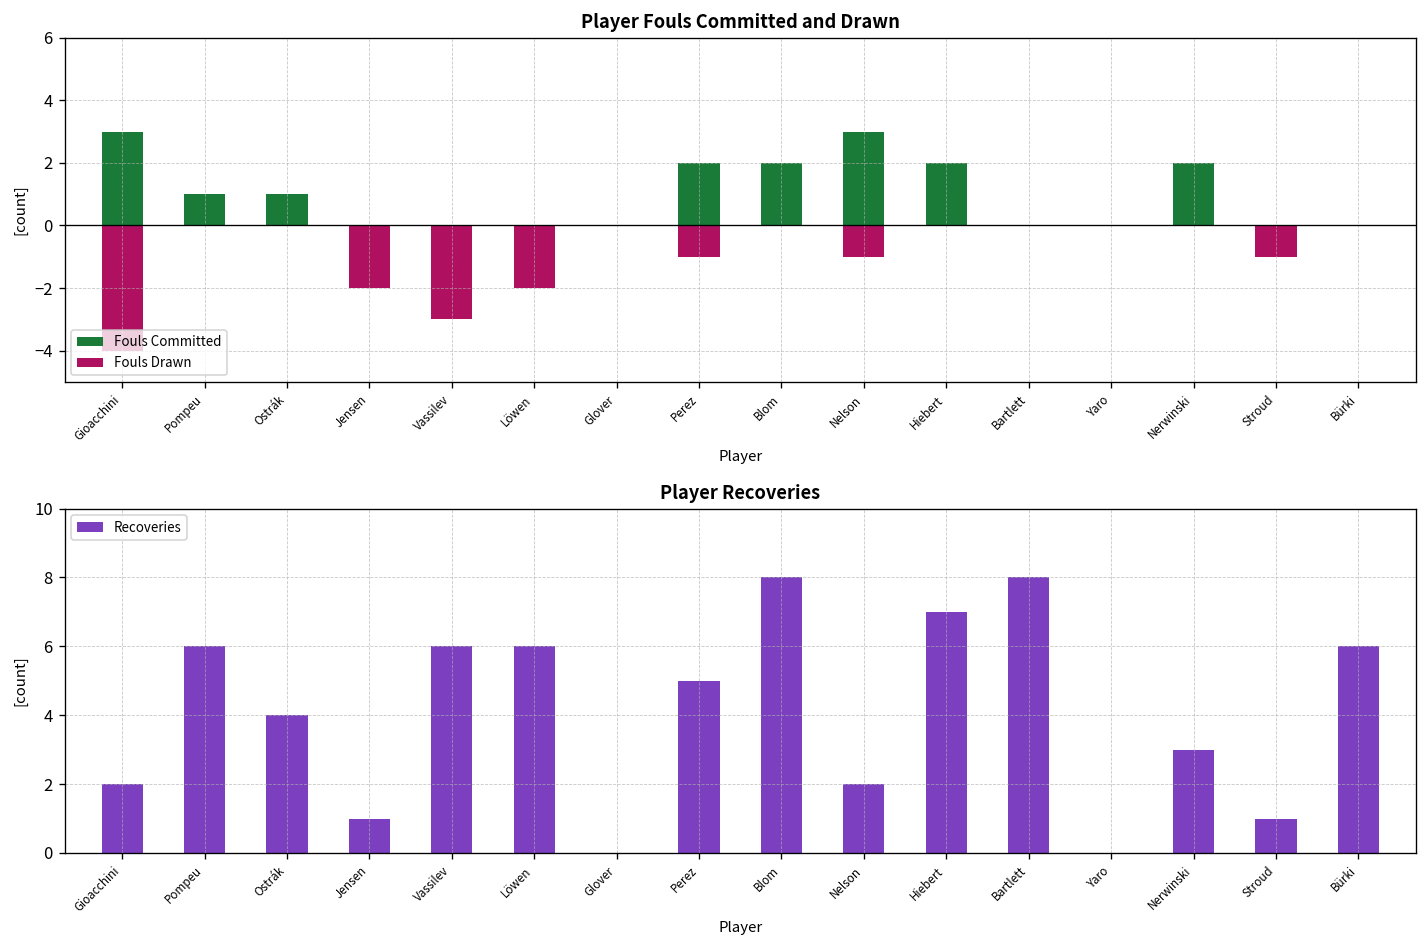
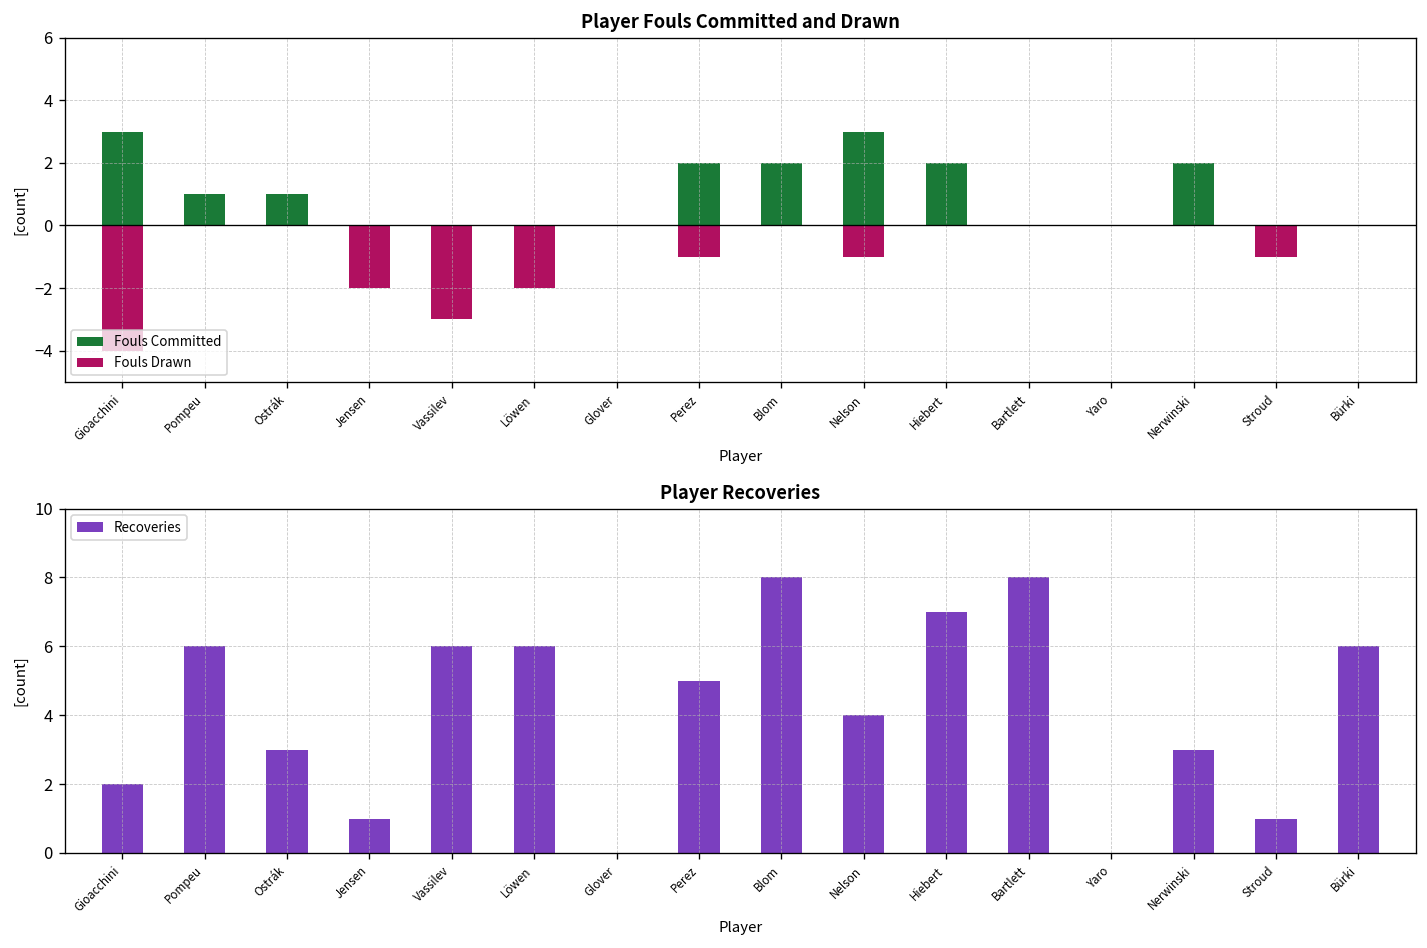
Player Recoveries, Ostrák: 4 -> 3
Player Recoveries, Nelson: 2 -> 4
